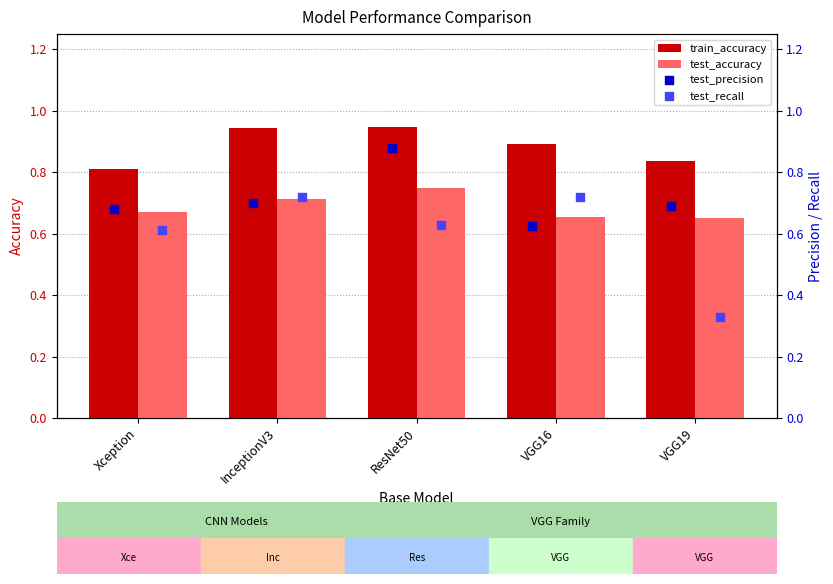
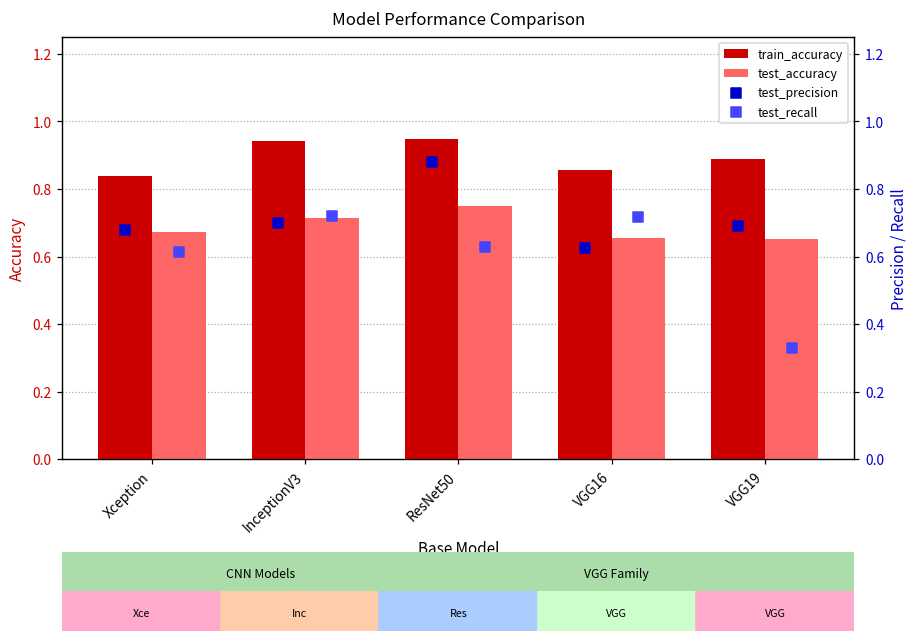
train_accuracy, Xception: 0.81 -> 0.84
train_accuracy, VGG16: 0.89 -> 0.86
train_accuracy, VGG19: 0.84 -> 0.89
